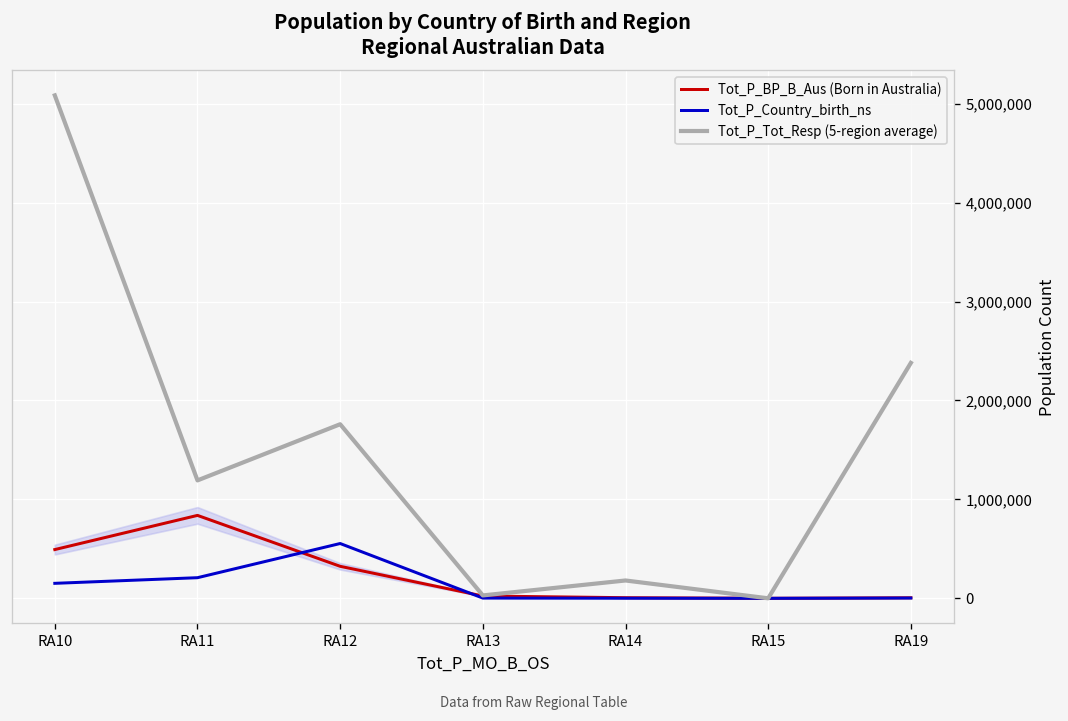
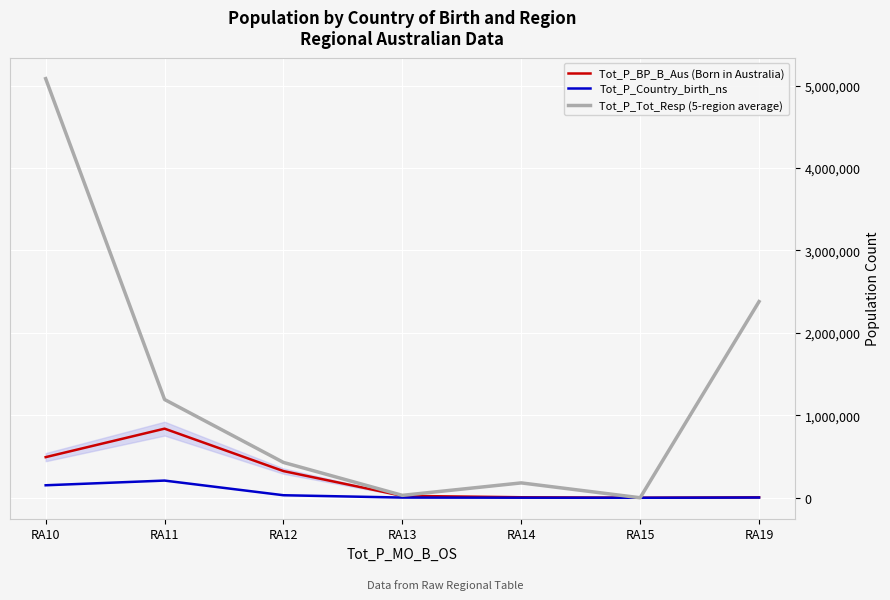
Tot_P_Country_birth_ns, RA12: 600,000 -> 0
Tot_P_Tot_Resp (5-region average), RA12: 1,800,000 -> 400,000
